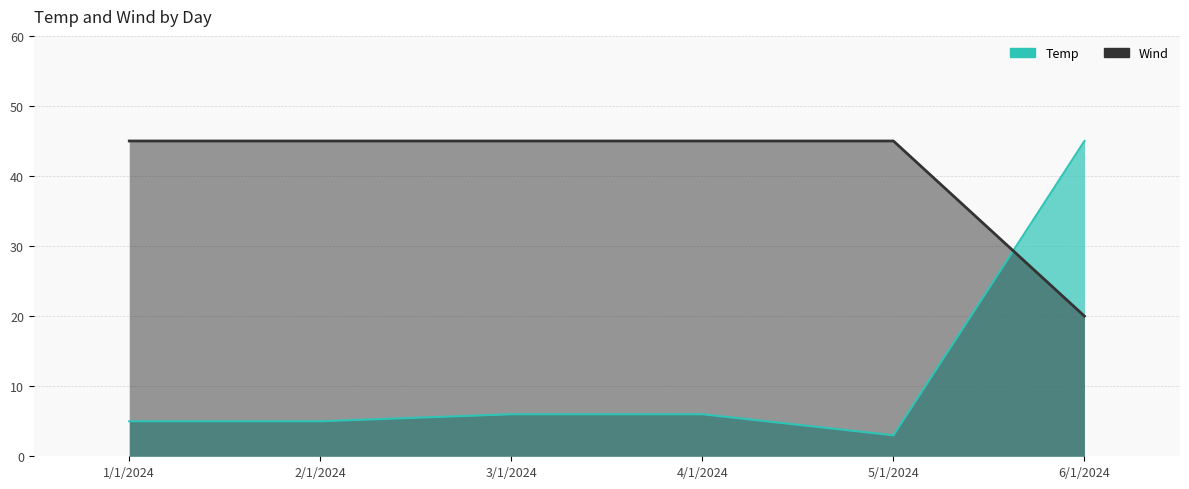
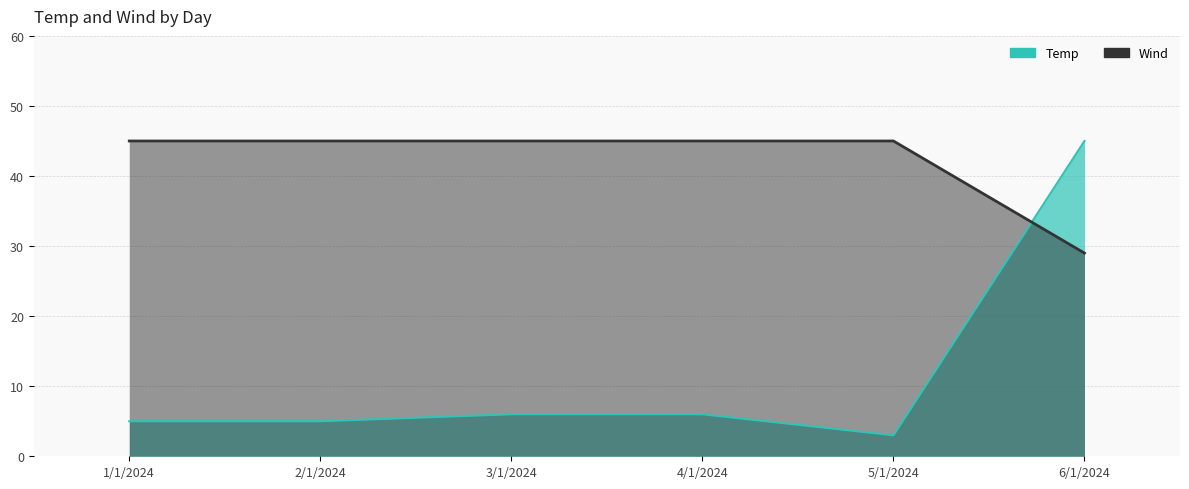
Wind, 6/1/2024: 20 -> 29
